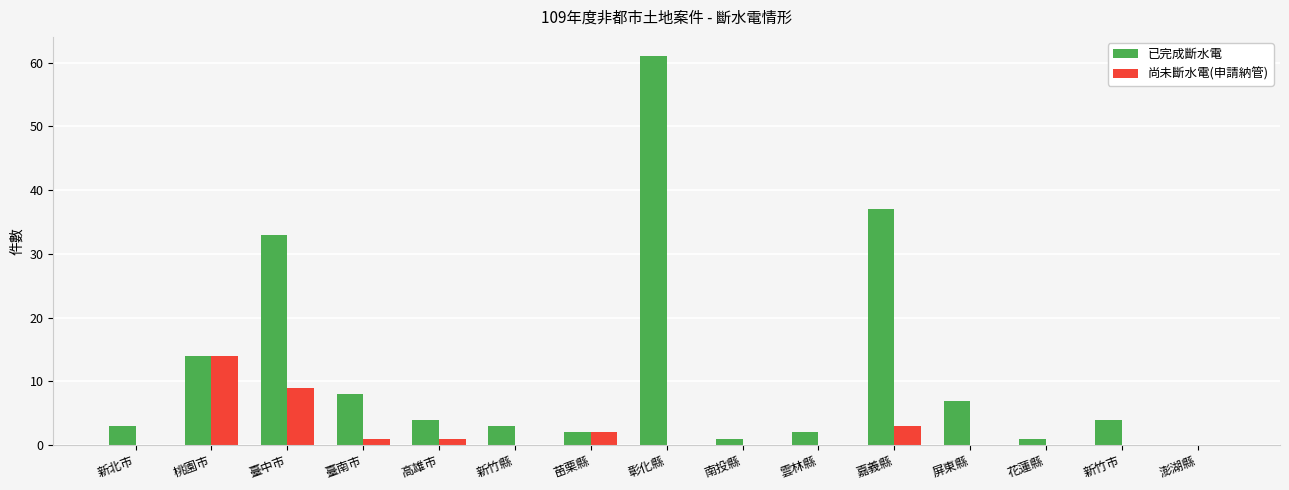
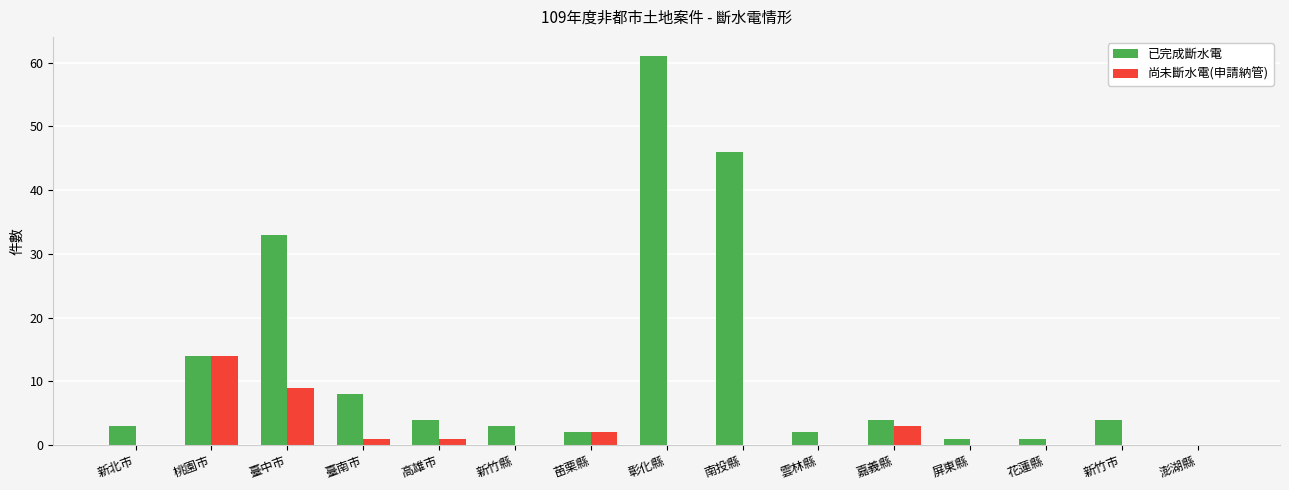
已完成斷水電, 南投縣: 1 -> 46
已完成斷水電, 嘉義縣: 37 -> 4
已完成斷水電, 屏東縣: 7 -> 1
